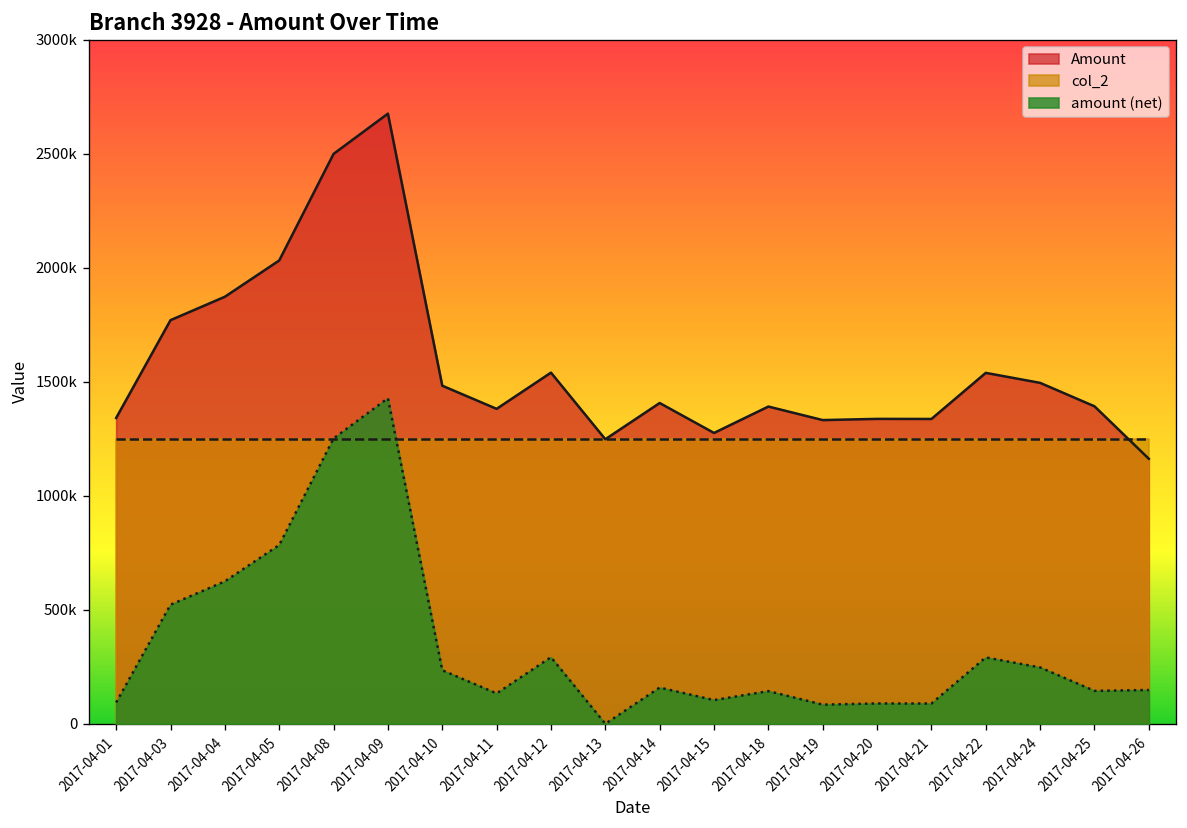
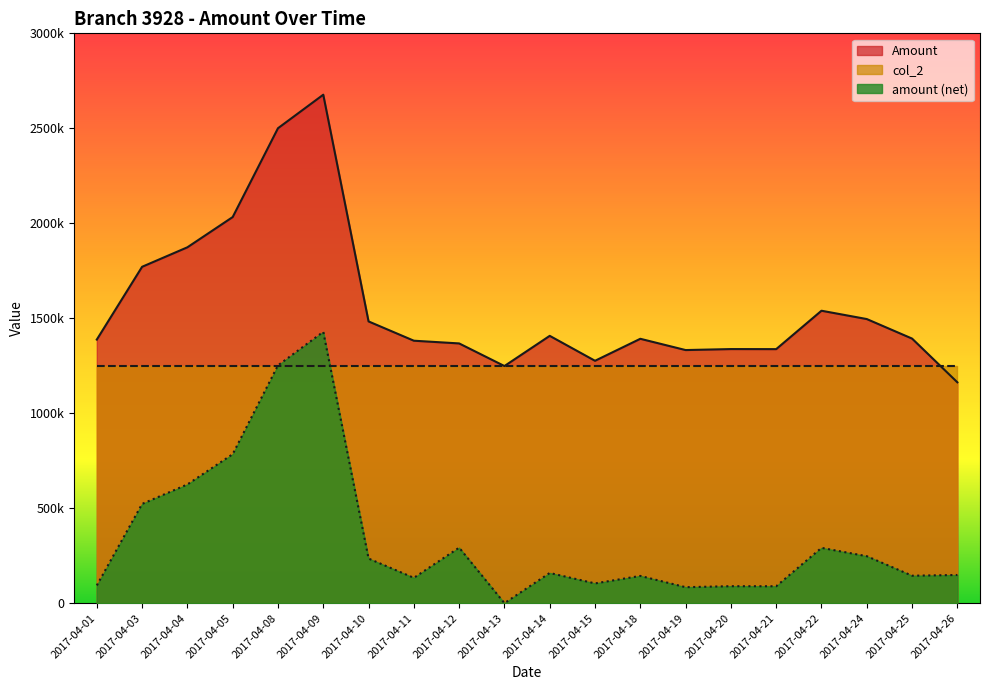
Amount, 2017-04-01: 1340000 -> 1390000
Amount, 2017-04-12: 1540000 -> 1370000
